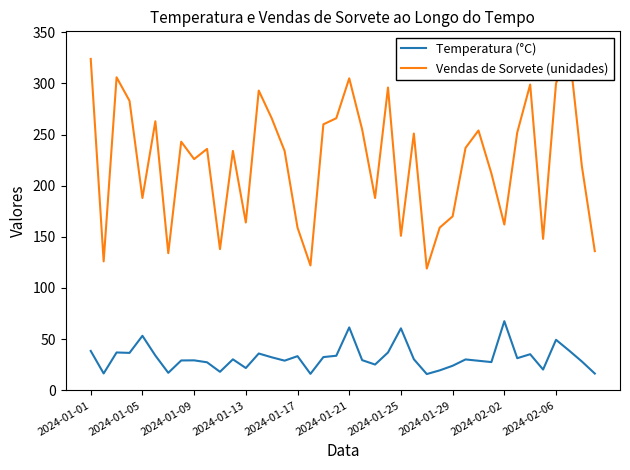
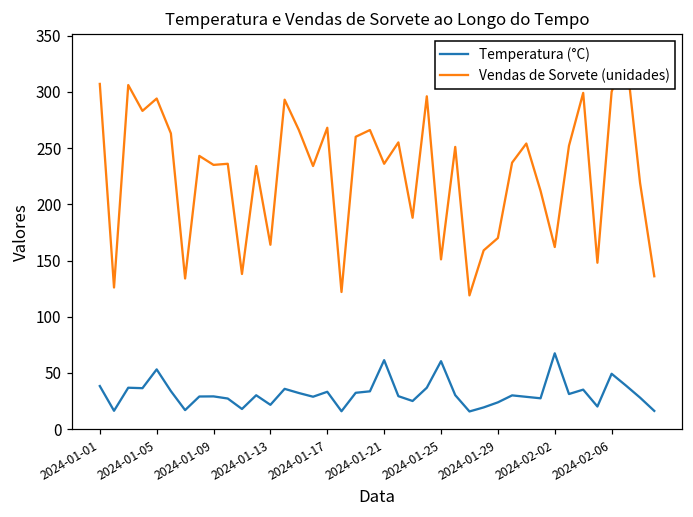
Vendas de Sorvete (unidades), 2024-01-01: 324 -> 307
Vendas de Sorvete (unidades), 2024-01-05: 188 -> 294
Vendas de Sorvete (unidades), 2024-01-09: 226 -> 235
Vendas de Sorvete (unidades), 2024-01-17: 159 -> 268
Vendas de Sorvete (unidades), 2024-01-21: 305 -> 236
